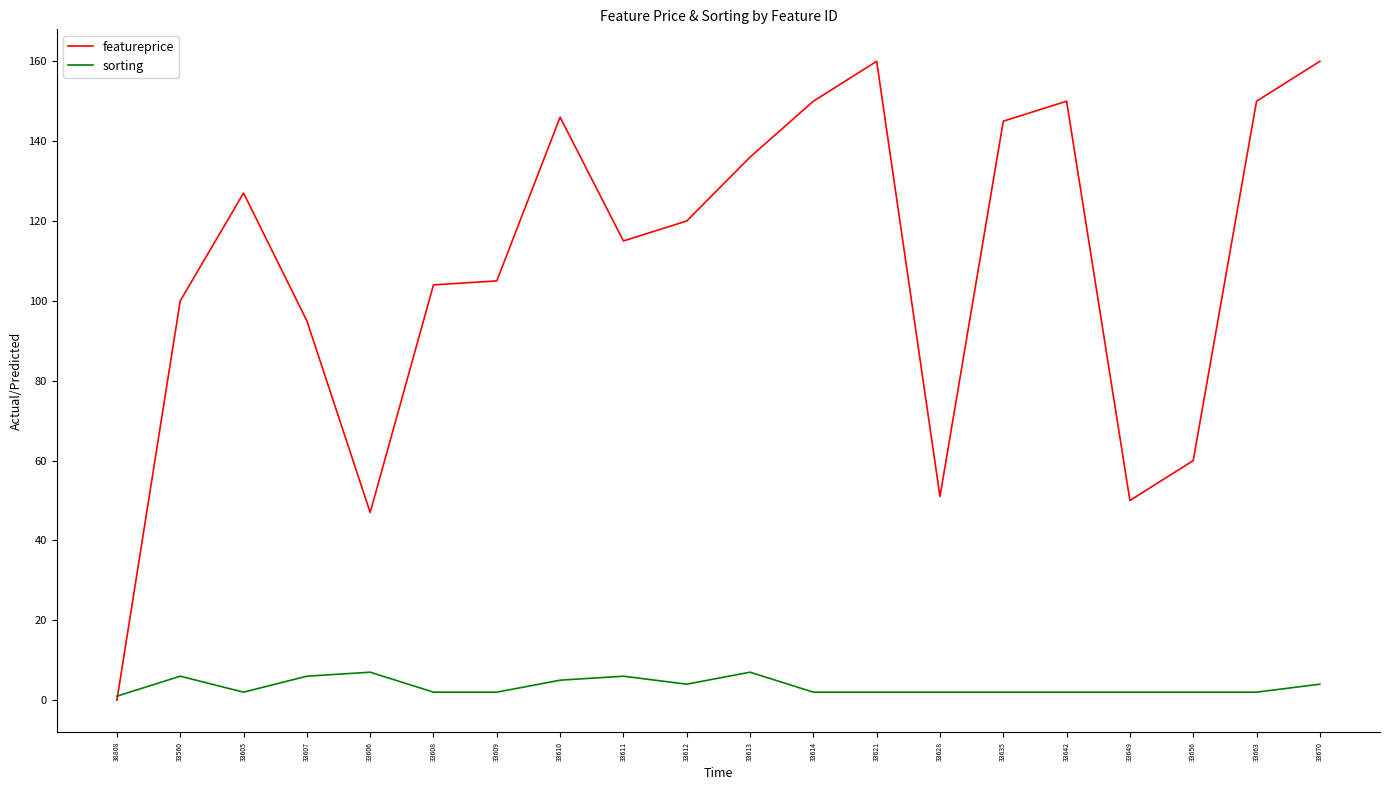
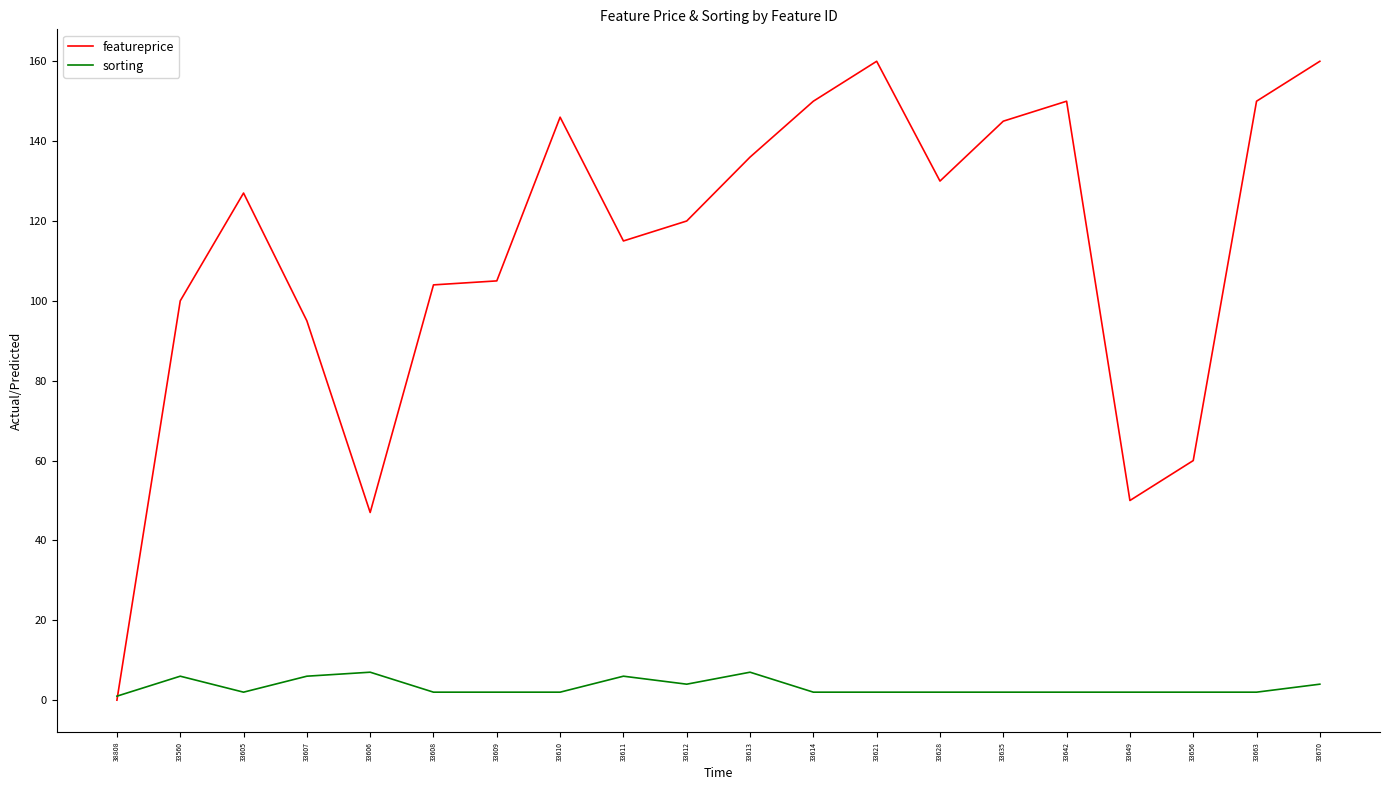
sorting, 33610: 5 -> 2
featureprice, 33628: 51 -> 130
